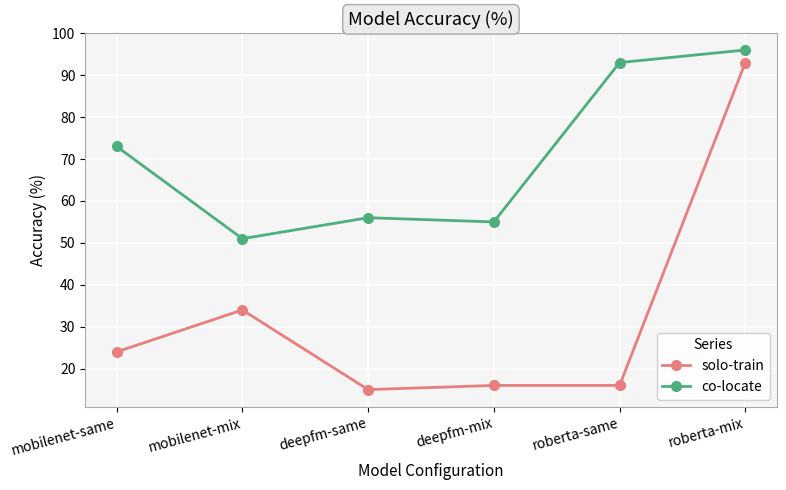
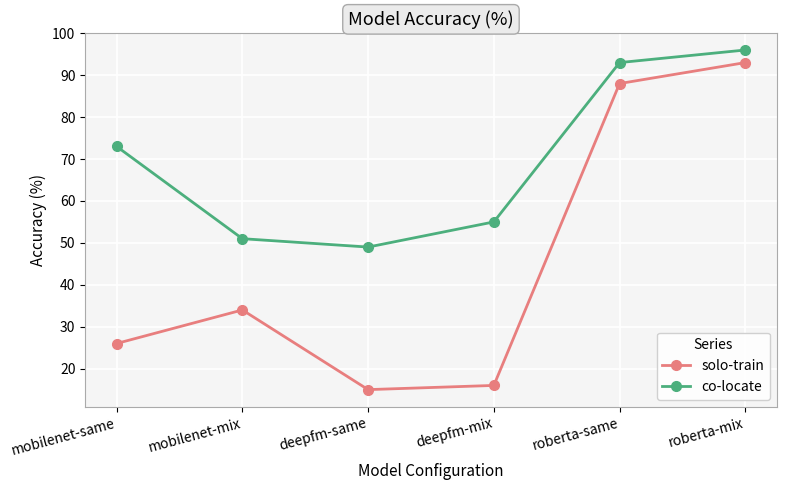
solo-train, mobilenet-same: 24 -> 26
co-locate, deepfm-same: 56 -> 49
solo-train, roberta-same: 16 -> 88
